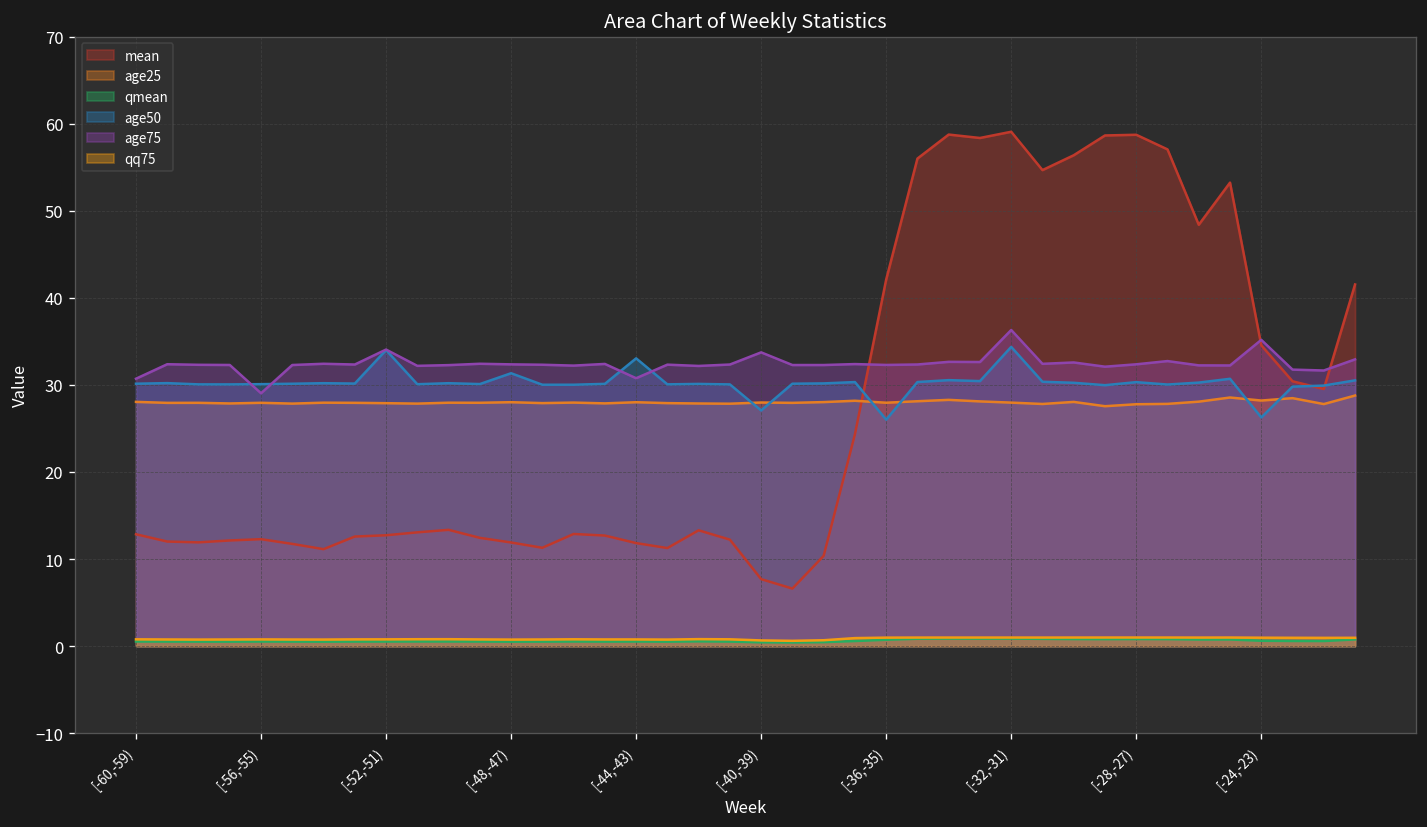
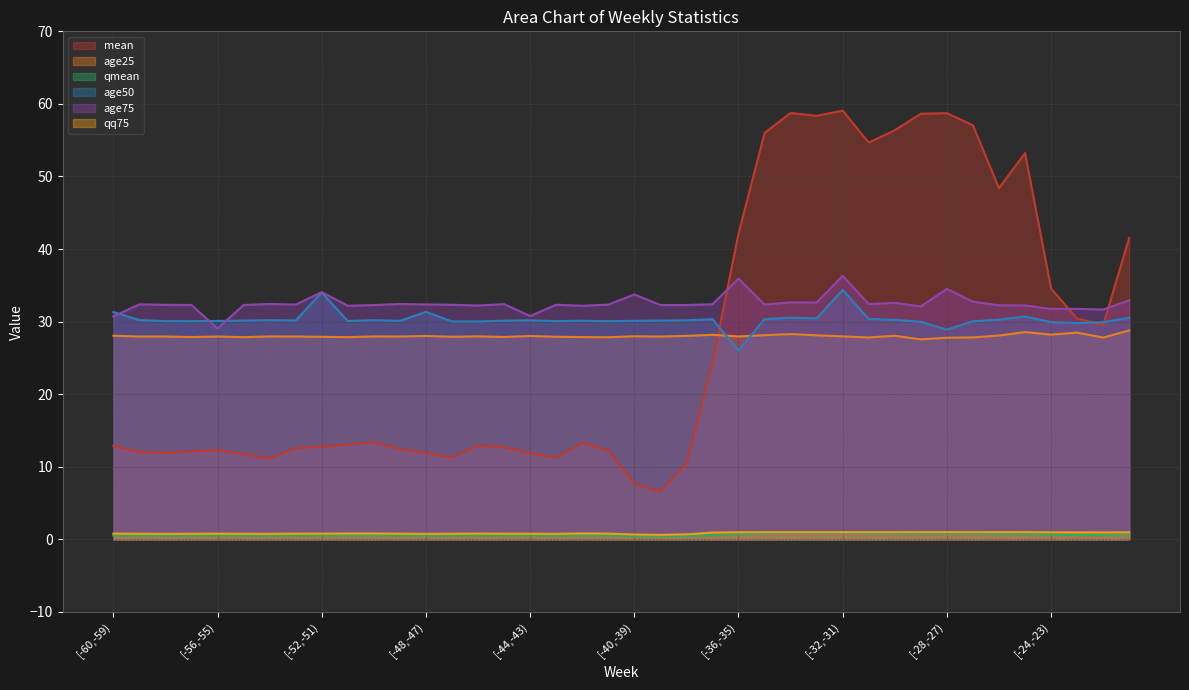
age50, [-60,-59): 30 -> 31
age50, [-44,-43): 33 -> 30
age50, [-40,-39): 27 -> 30
age75, [-36,-35): 32 -> 36
age50, [-28,-27): 30 -> 29
age75, [-28,-27): 32 -> 35
age50, [-24,-23): 26 -> 30
age75, [-24,-23): 35 -> 32
